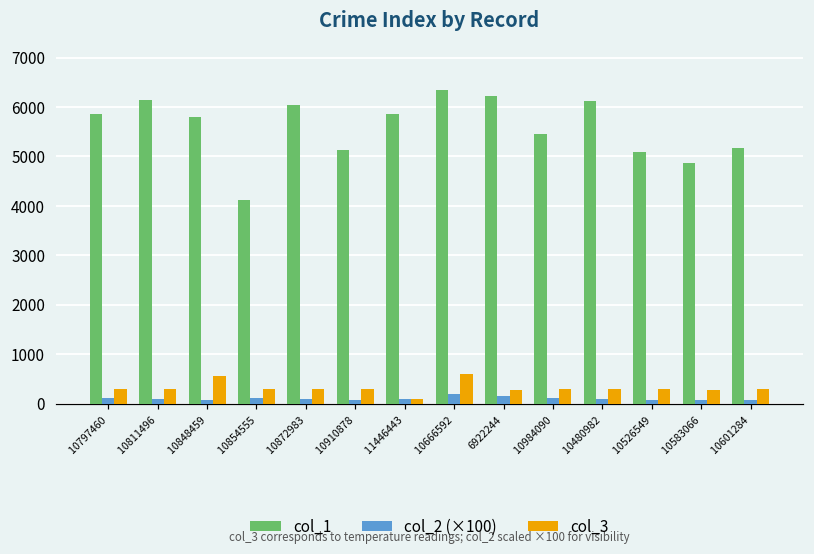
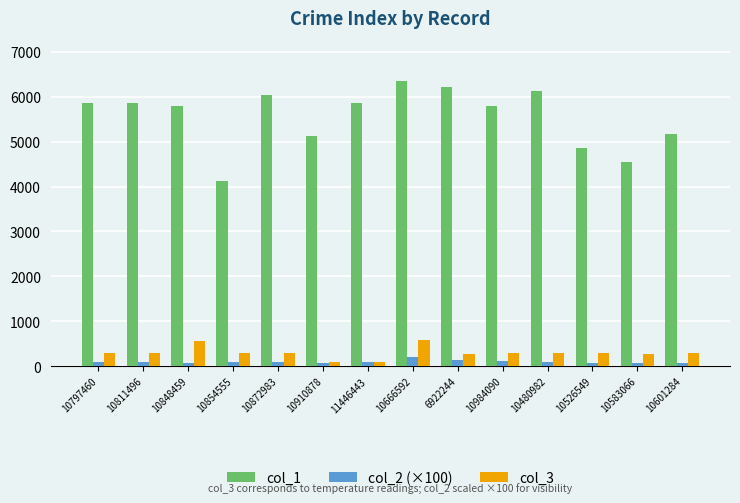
col_1, 10811496: 6100 -> 5900
col_3, 10910878: 300 -> 100
col_1, 10984090: 5500 -> 5800
col_1, 10526549: 5100 -> 4900
col_1, 10583066: 4900 -> 4500
